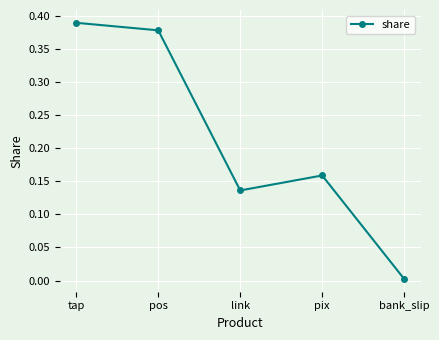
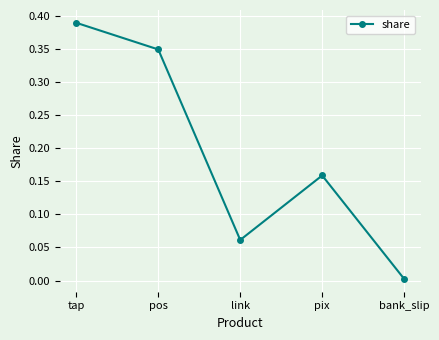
pos: 0.38 -> 0.35
link: 0.14 -> 0.06
